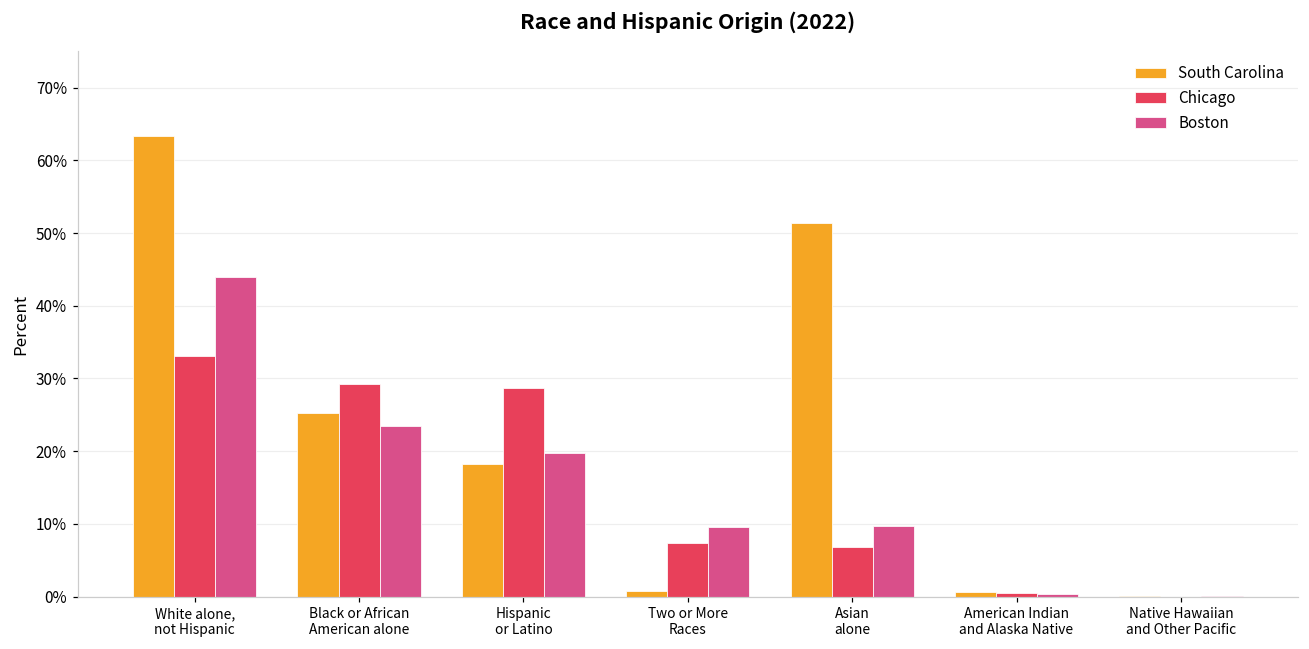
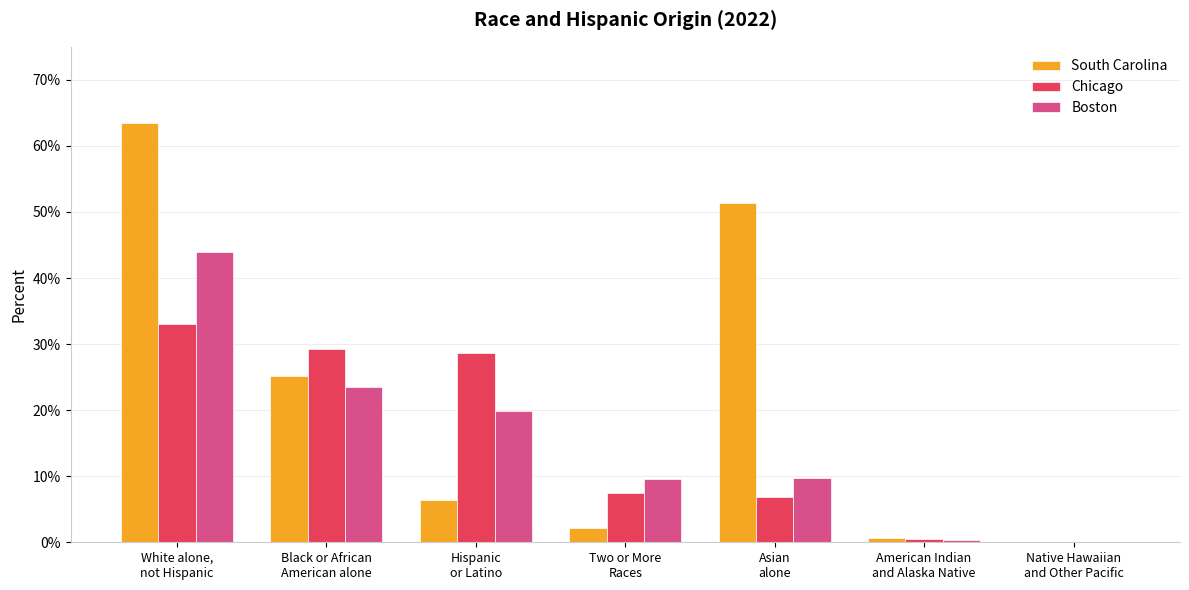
South Carolina, Hispanic or Latino: 18% -> 6%
South Carolina, Two or More Races: 1% -> 2%
